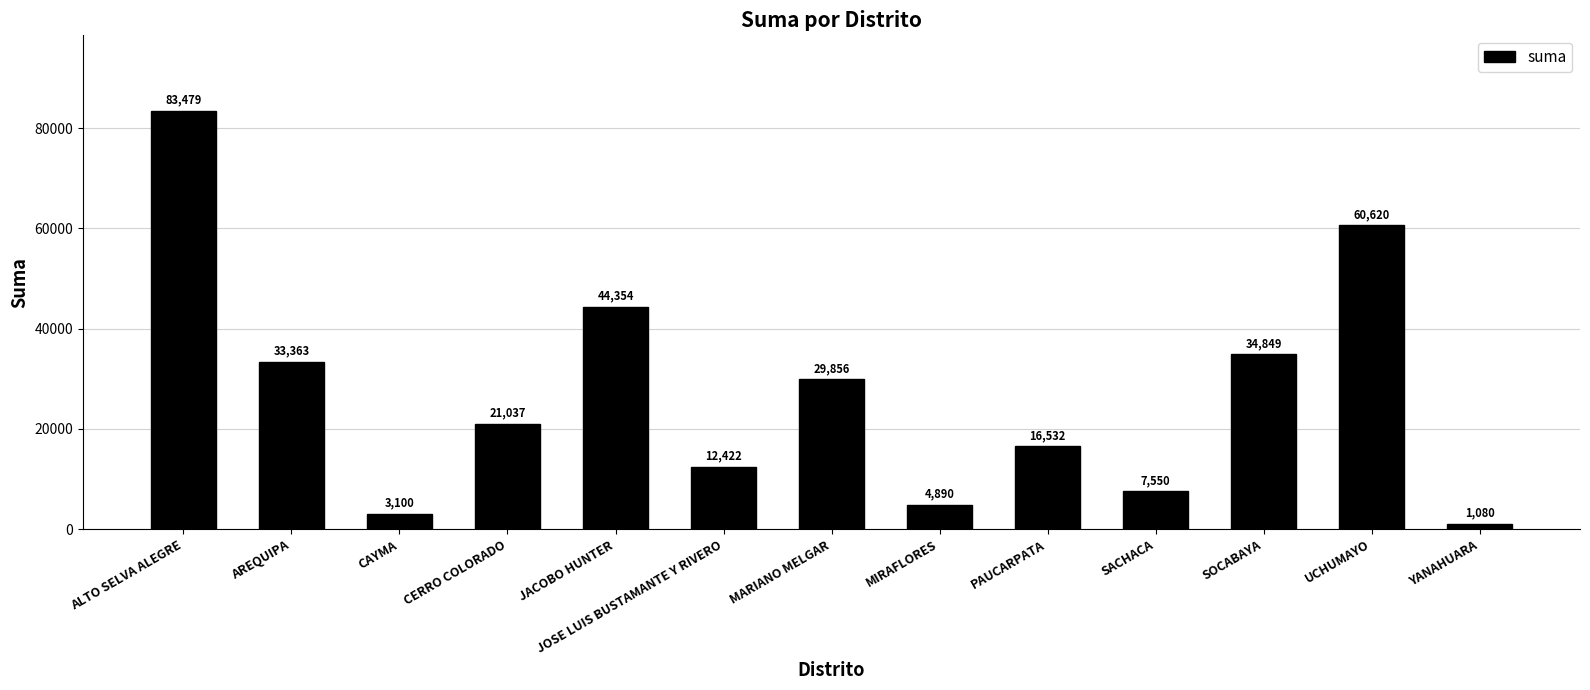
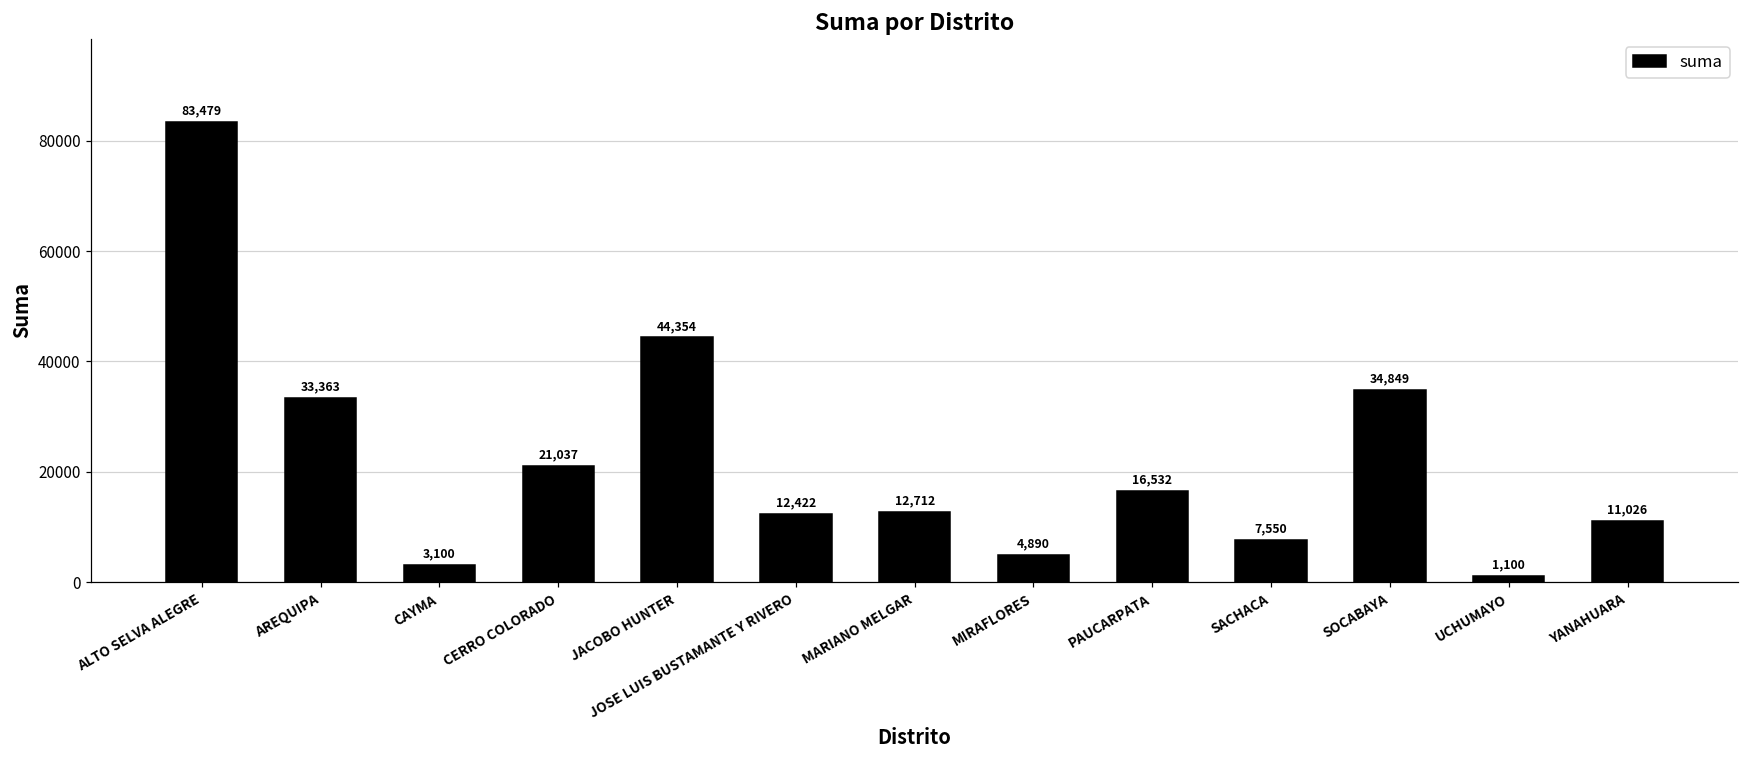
MARIANO MELGAR: 29,856 -> 12,712
UCHUMAYO: 60,620 -> 1,100
YANAHUARA: 1,080 -> 11,026
